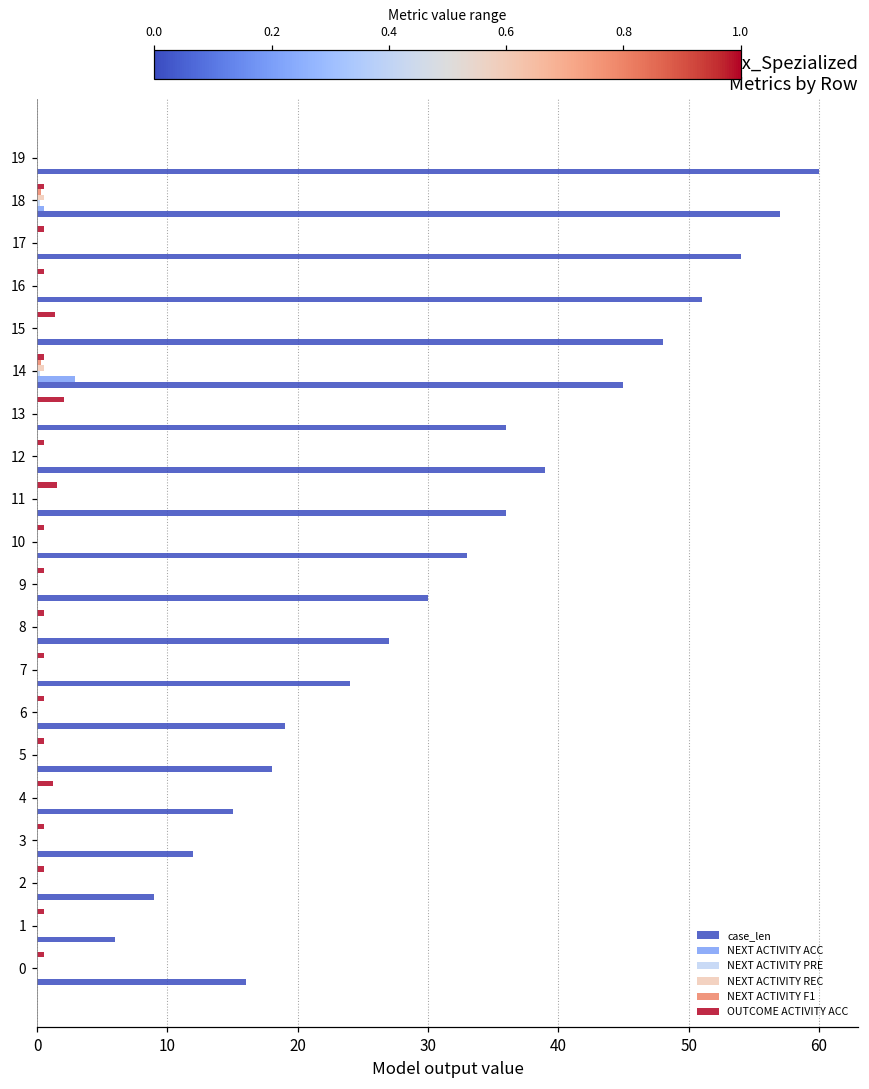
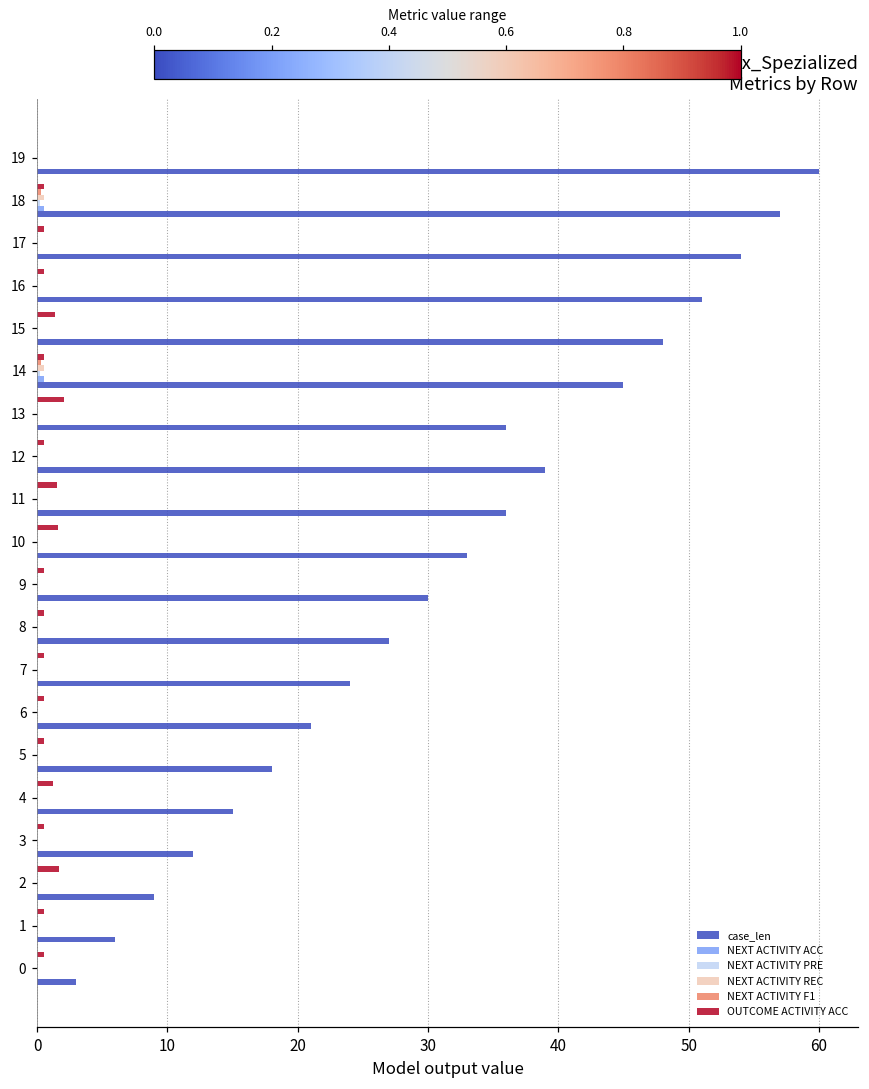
NEXT ACTIVITY ACC, 14: 2.9 -> 0.5
OUTCOME ACTIVITY ACC, 10: 0.5 -> 1.6
case_len, 6: 19 -> 21
OUTCOME ACTIVITY ACC, 2: 0.5 -> 1.7
case_len, 0: 16 -> 3
